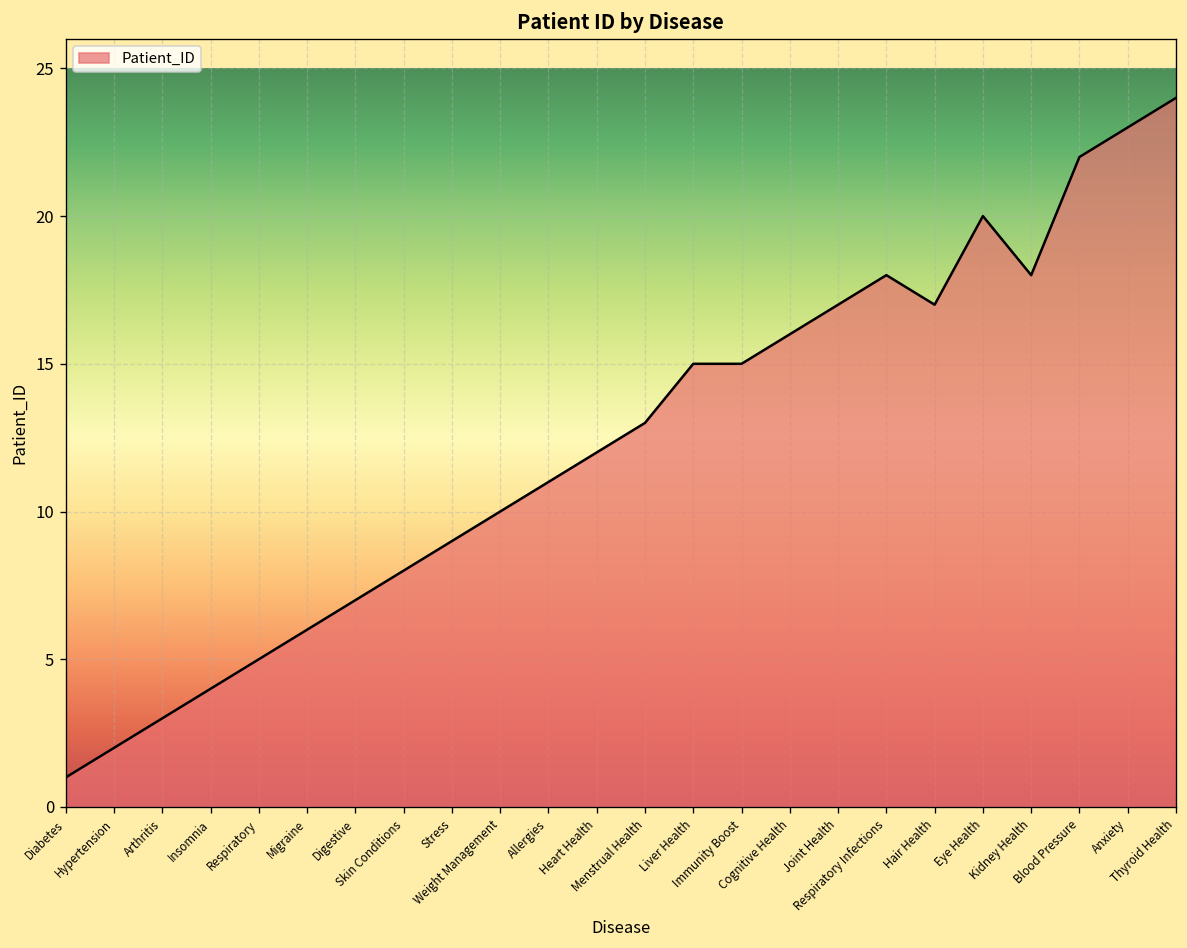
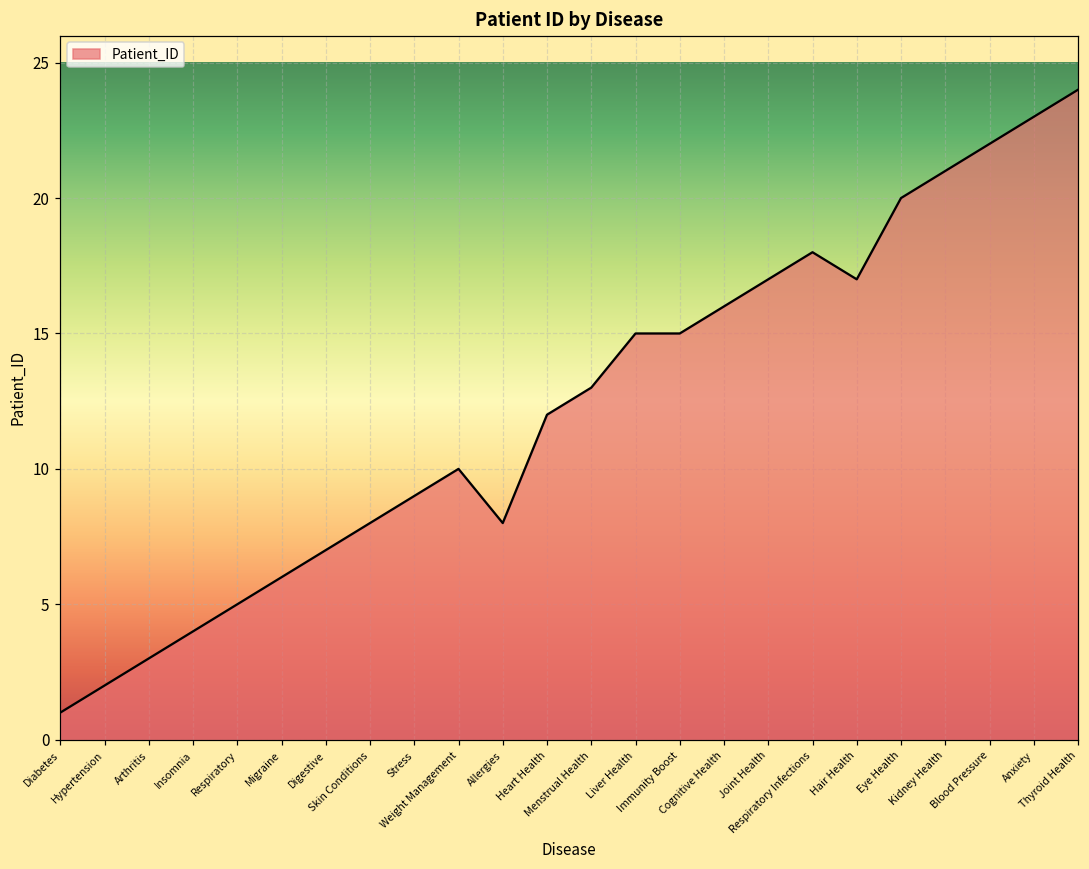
Allergies: 11 -> 8
Kidney Health: 18 -> 21
